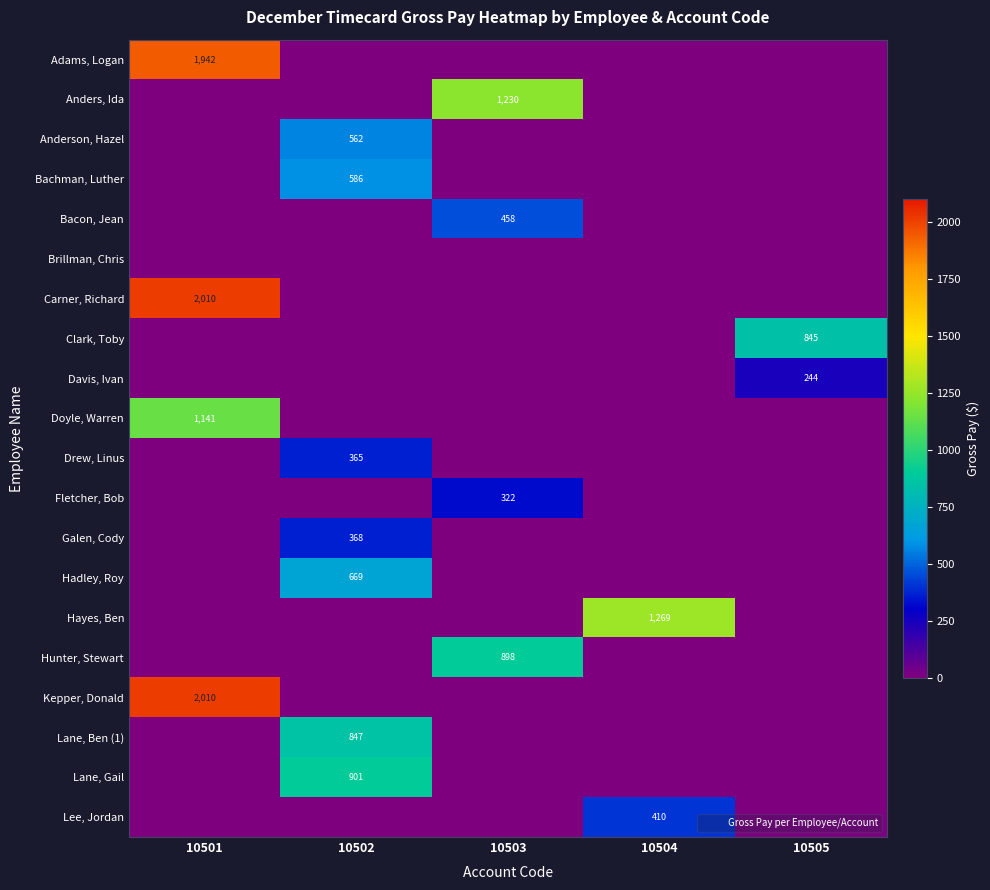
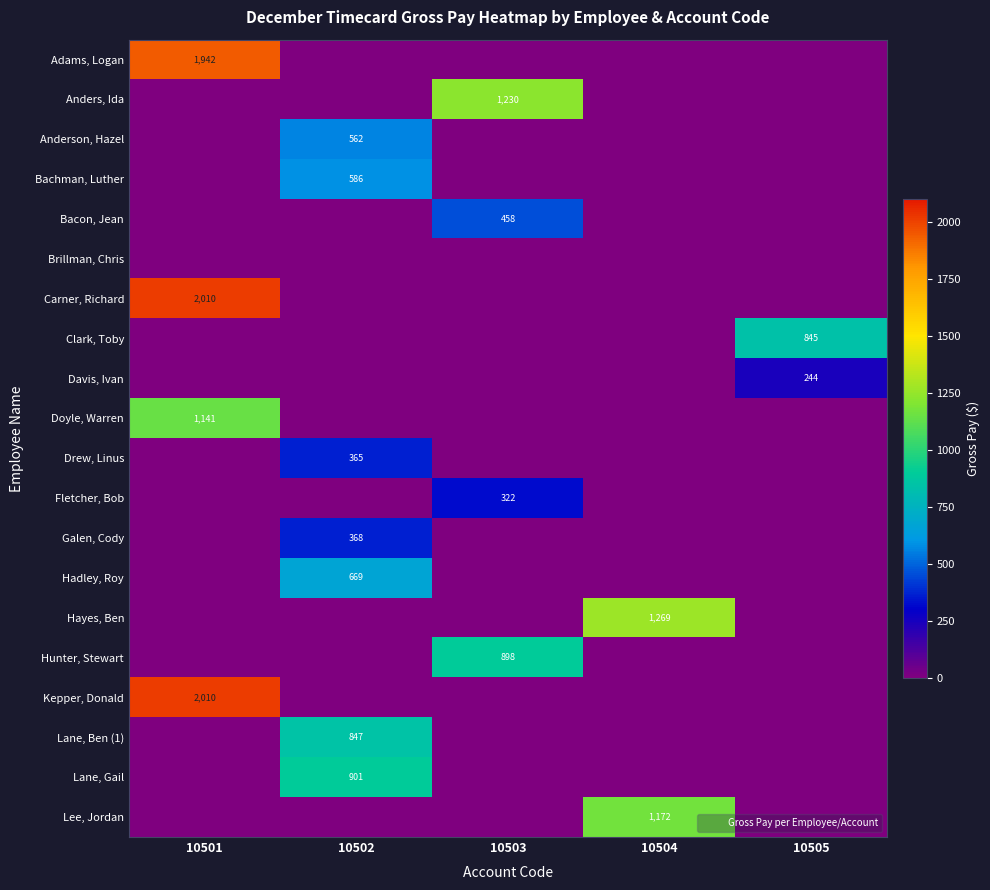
Lee, Jordan, 10504: 410 -> 1,172
